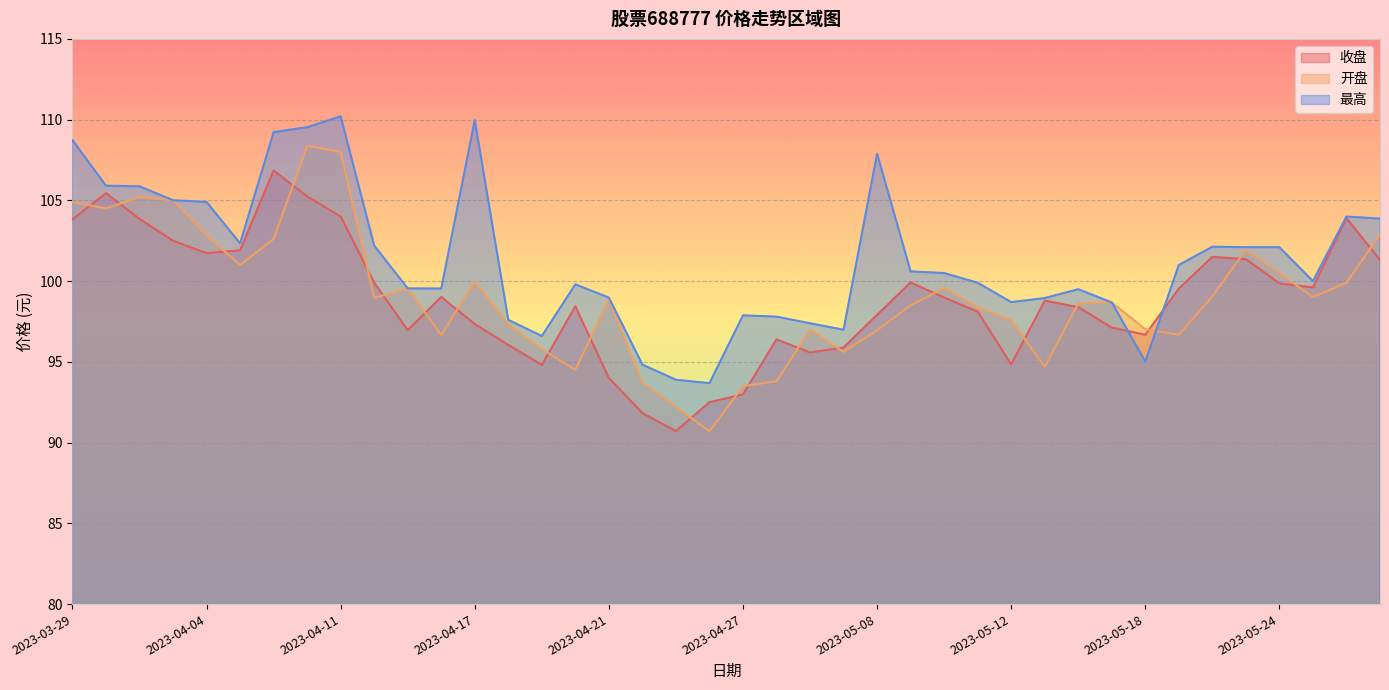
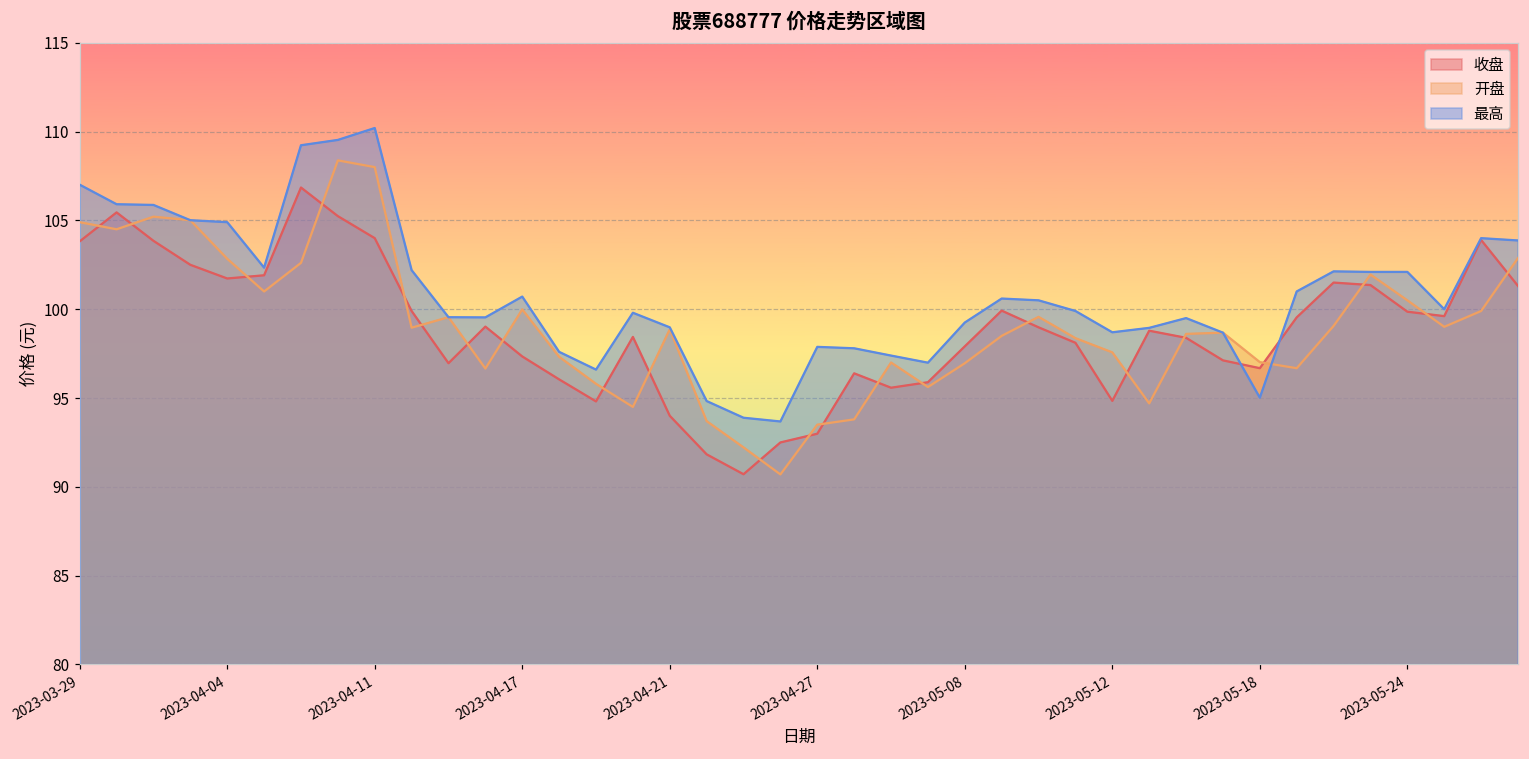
最高, 2023-03-29: 108.7 -> 107.0
最高, 2023-04-17: 110.0 -> 100.7
最高, 2023-05-08: 107.9 -> 99.3
